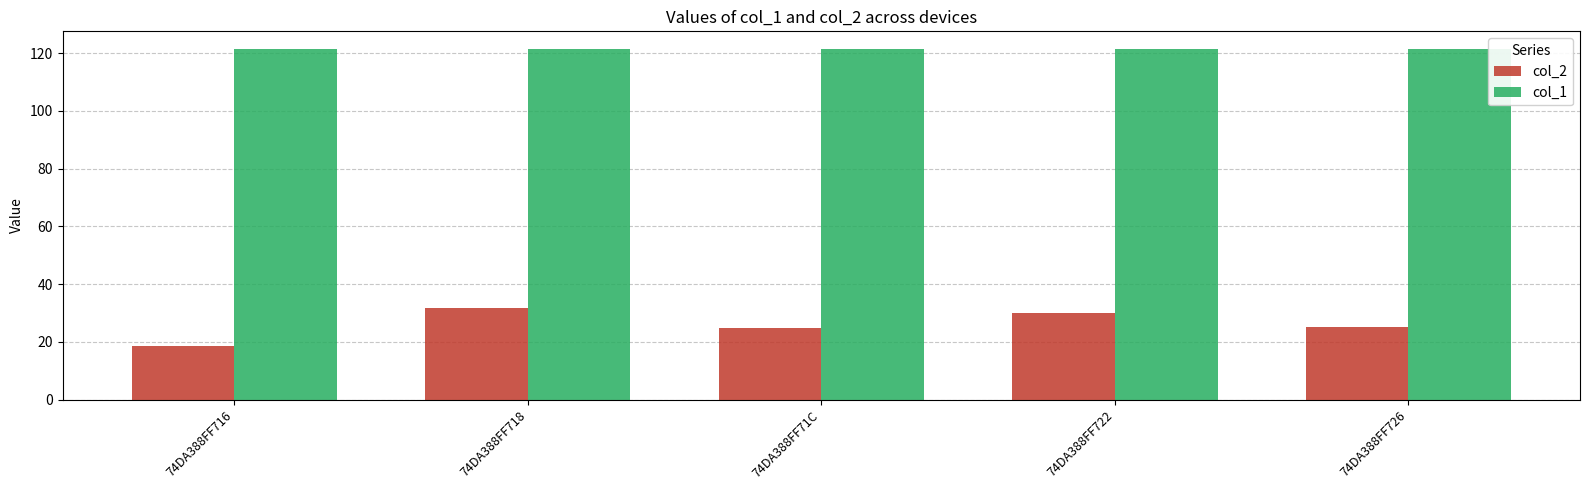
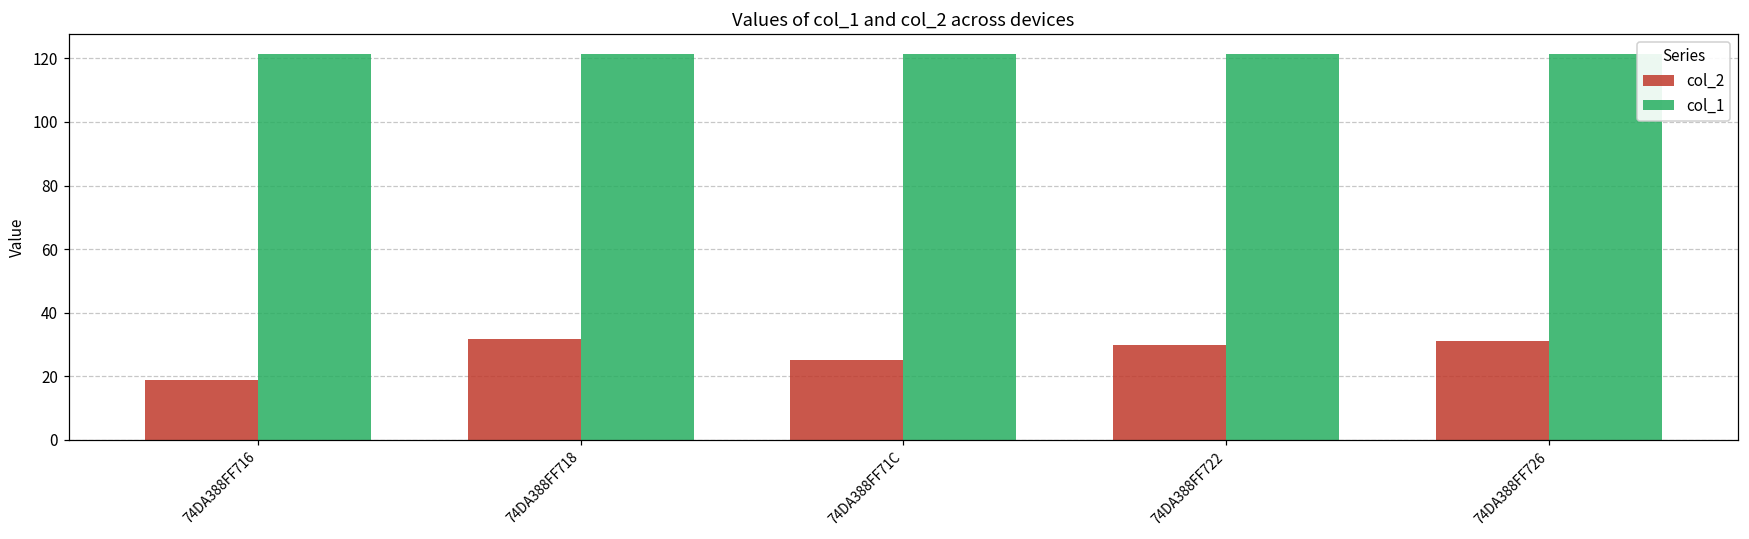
col_2, 74DA388FF726: 25 -> 31
